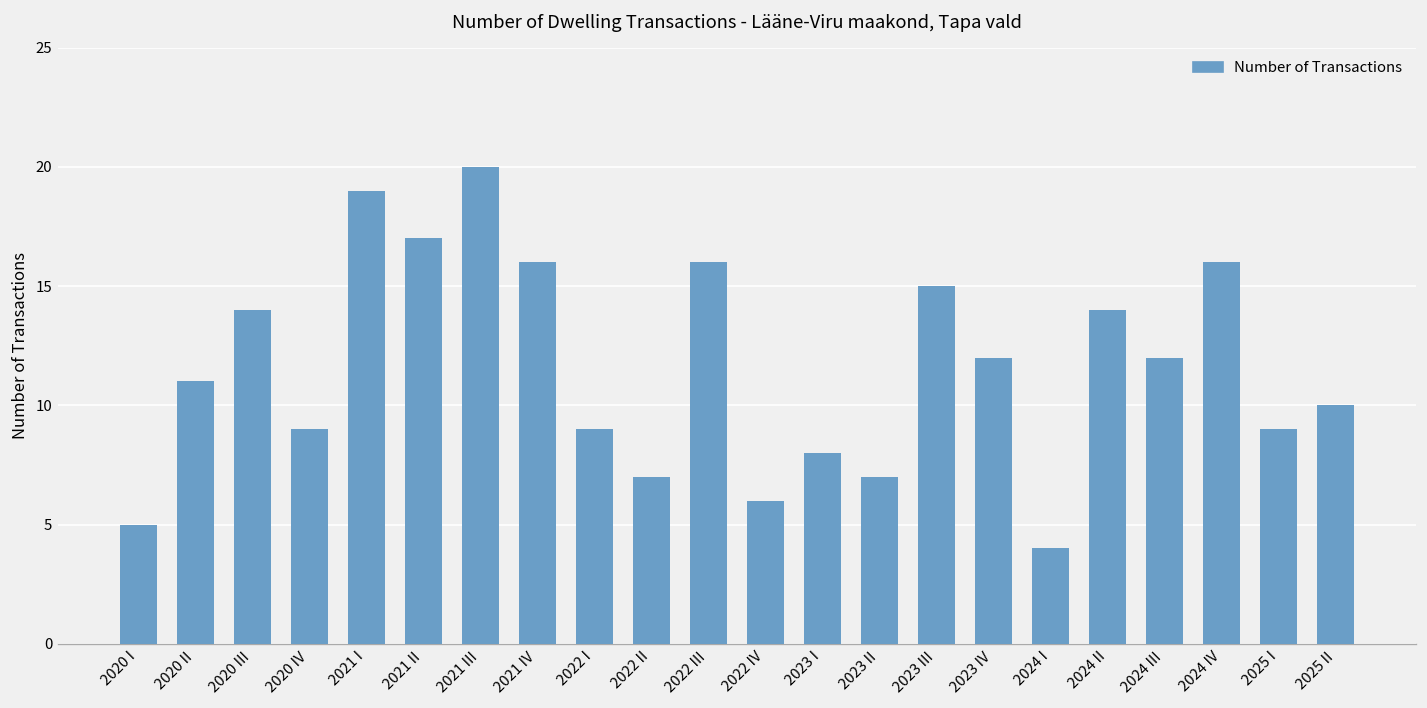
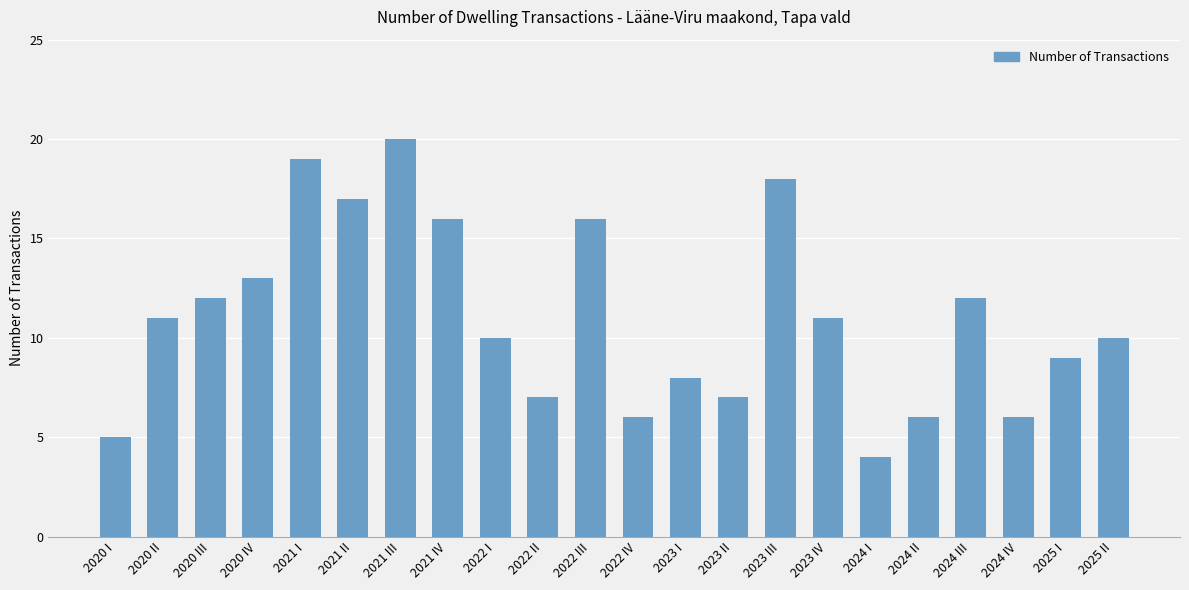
2020 III: 14 -> 12
2020 IV: 9 -> 13
2022 I: 9 -> 10
2023 III: 15 -> 18
2023 IV: 12 -> 11
2024 II: 14 -> 6
2024 IV: 16 -> 6
